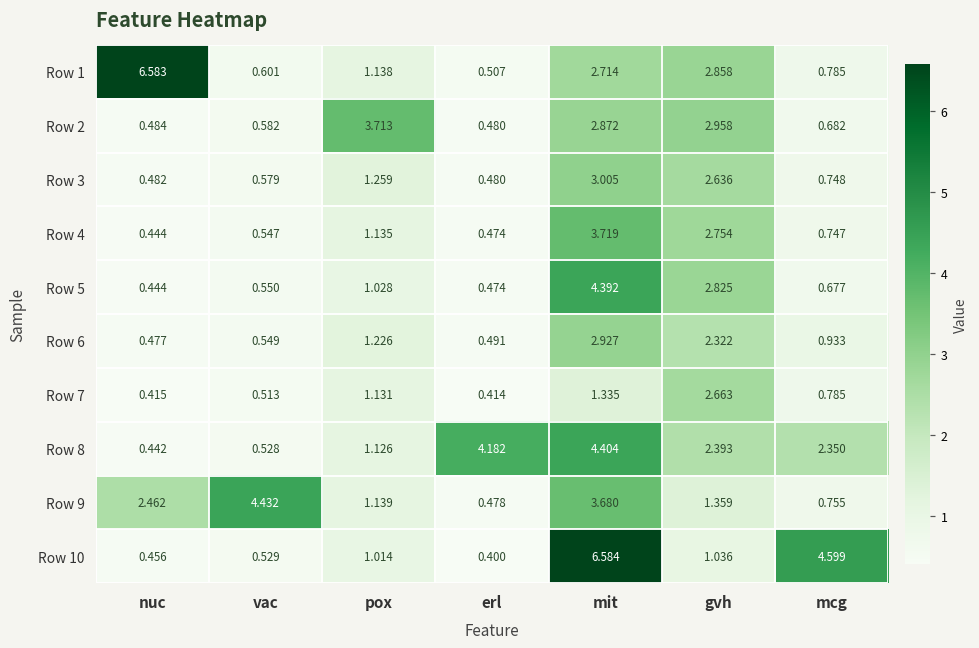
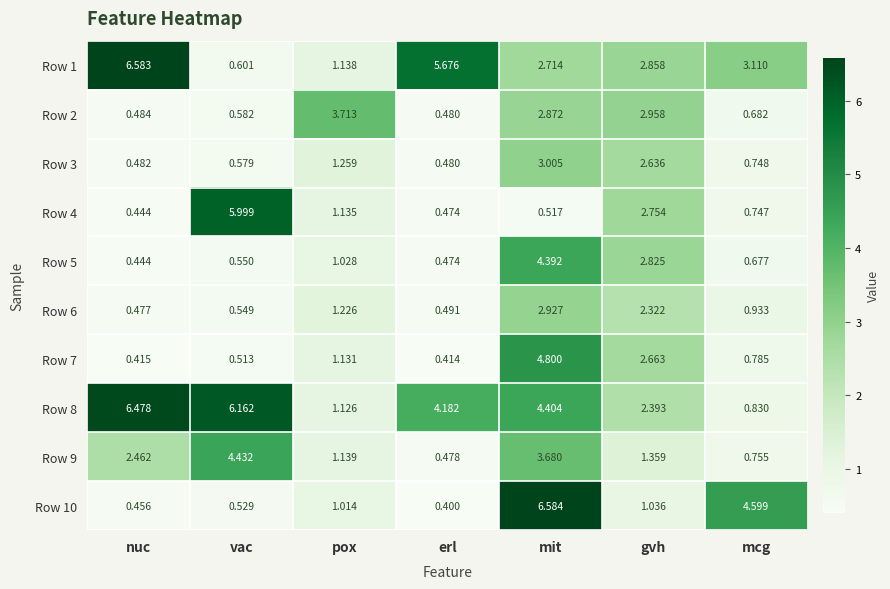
Row 1, erl: 0.507 -> 5.676
Row 1, mcg: 0.785 -> 3.110
Row 4, vac: 0.547 -> 5.999
Row 4, mit: 3.719 -> 0.517
Row 7, mit: 1.335 -> 4.800
Row 8, nuc: 0.442 -> 6.478
Row 8, vac: 0.528 -> 6.162
Row 8, mcg: 2.350 -> 0.830
